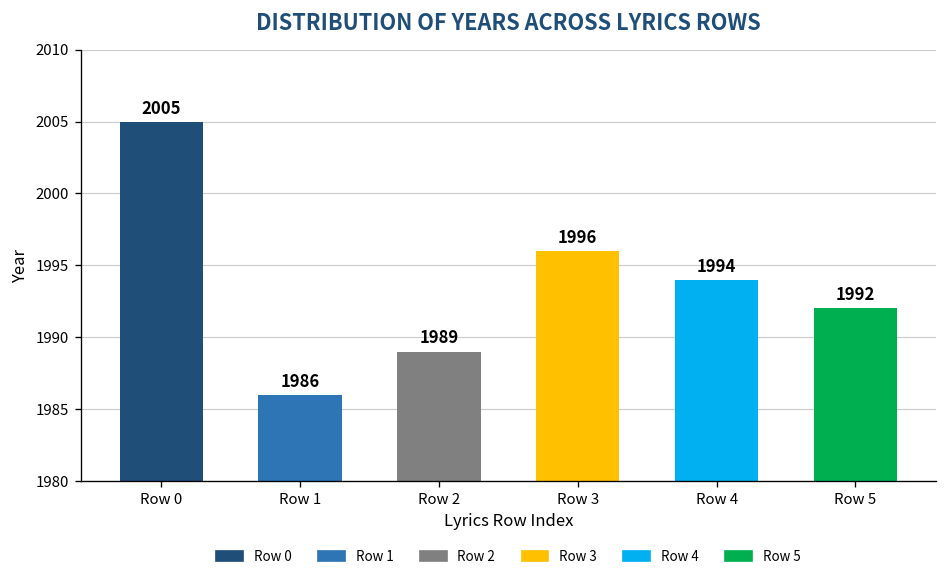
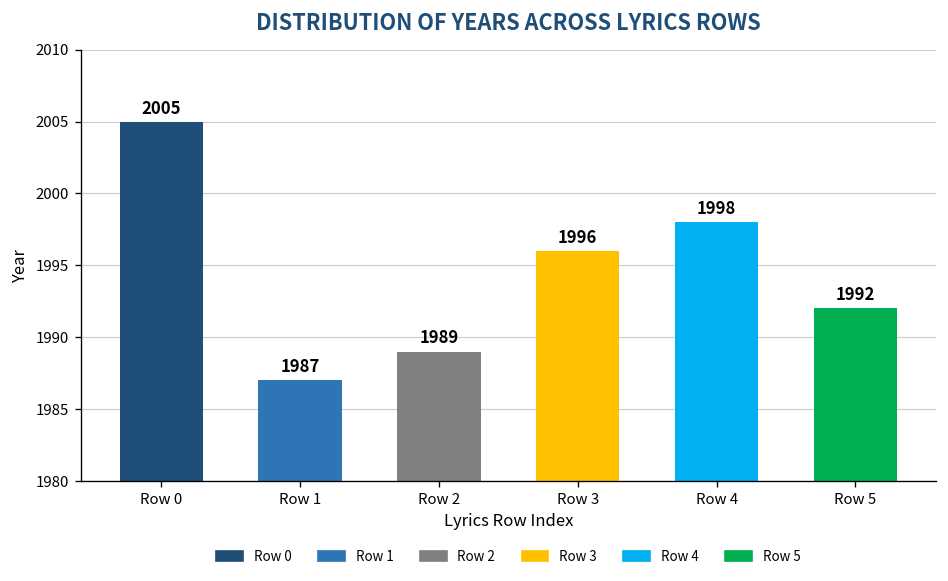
Row 1: 1986 -> 1987
Row 4: 1994 -> 1998
